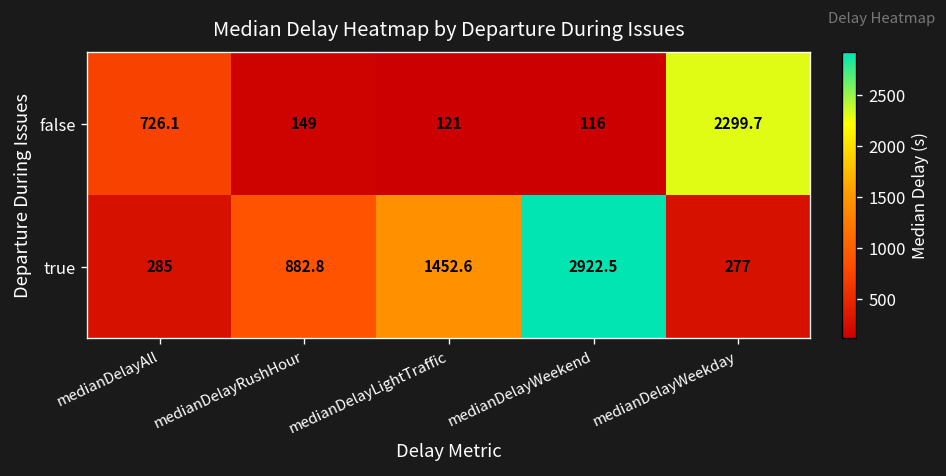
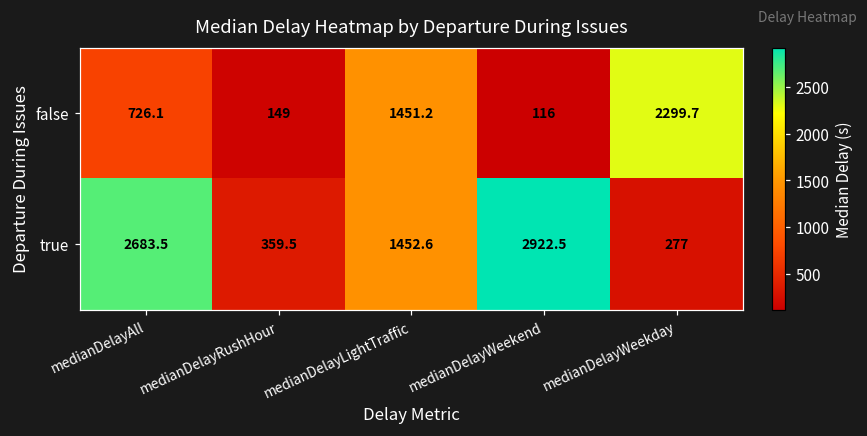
false, medianDelayLightTraffic: 121 -> 1451.2
true, medianDelayAll: 285 -> 2683.5
true, medianDelayRushHour: 882.8 -> 359.5
